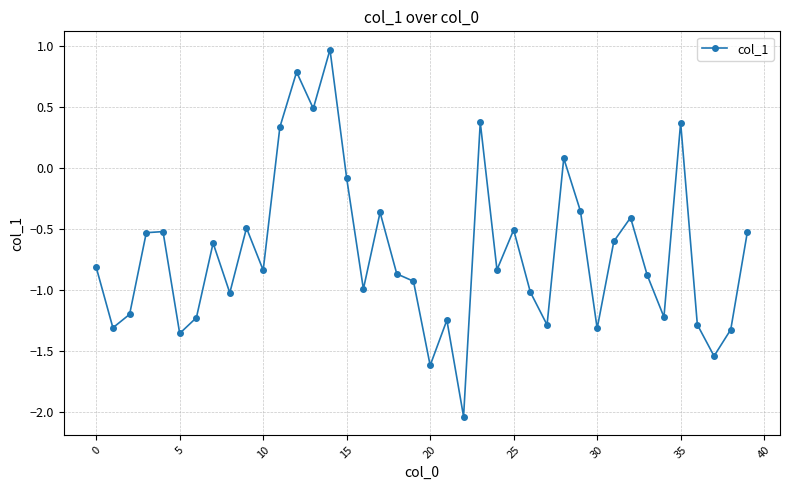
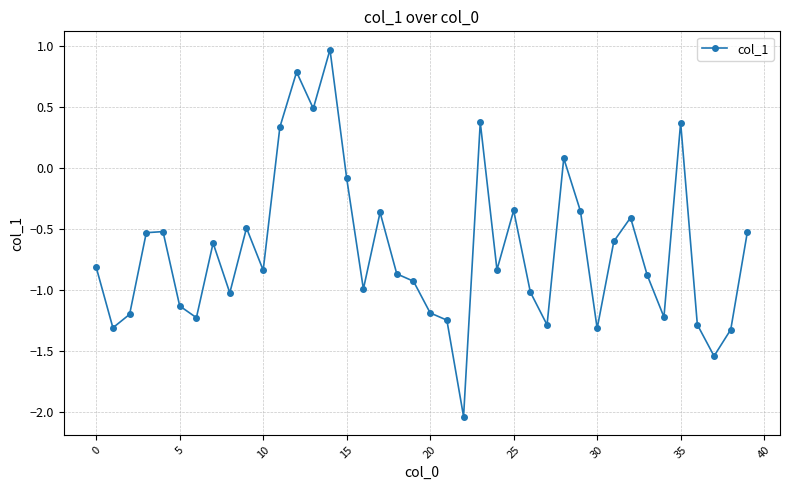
5: -1.36 -> -1.13
20: -1.62 -> -1.19
25: -0.51 -> -0.35
